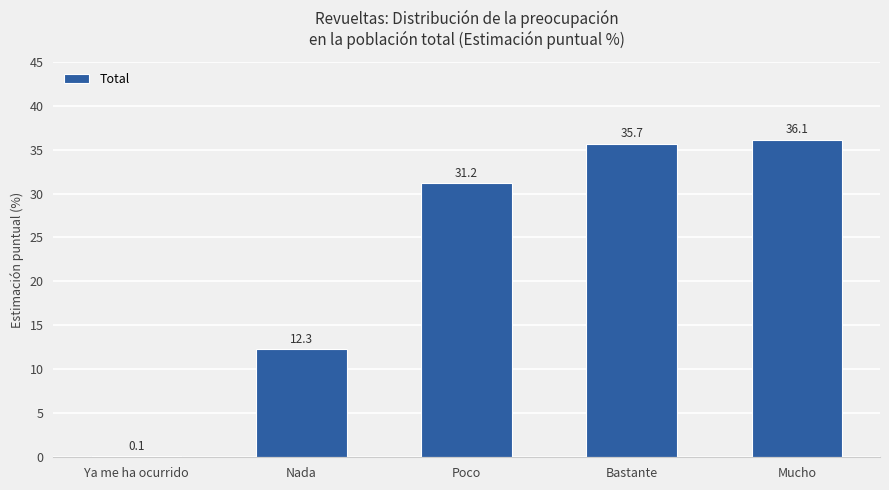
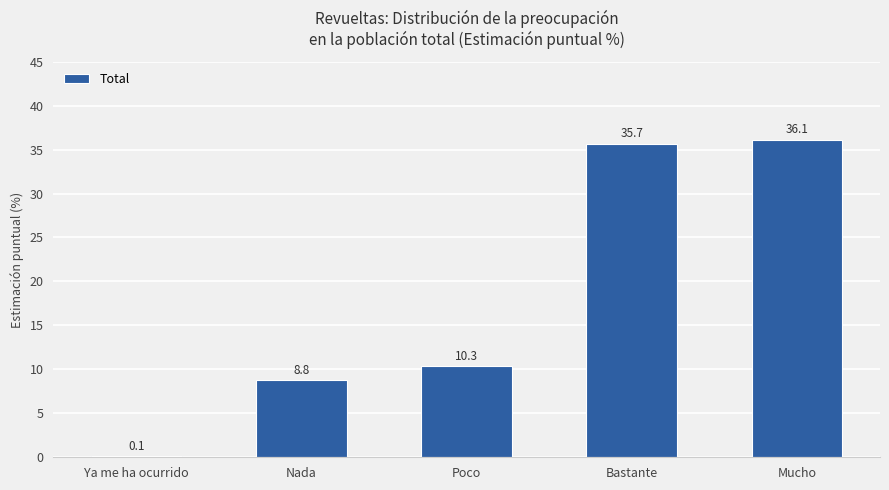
Nada: 12.3 -> 8.8
Poco: 31.2 -> 10.3
